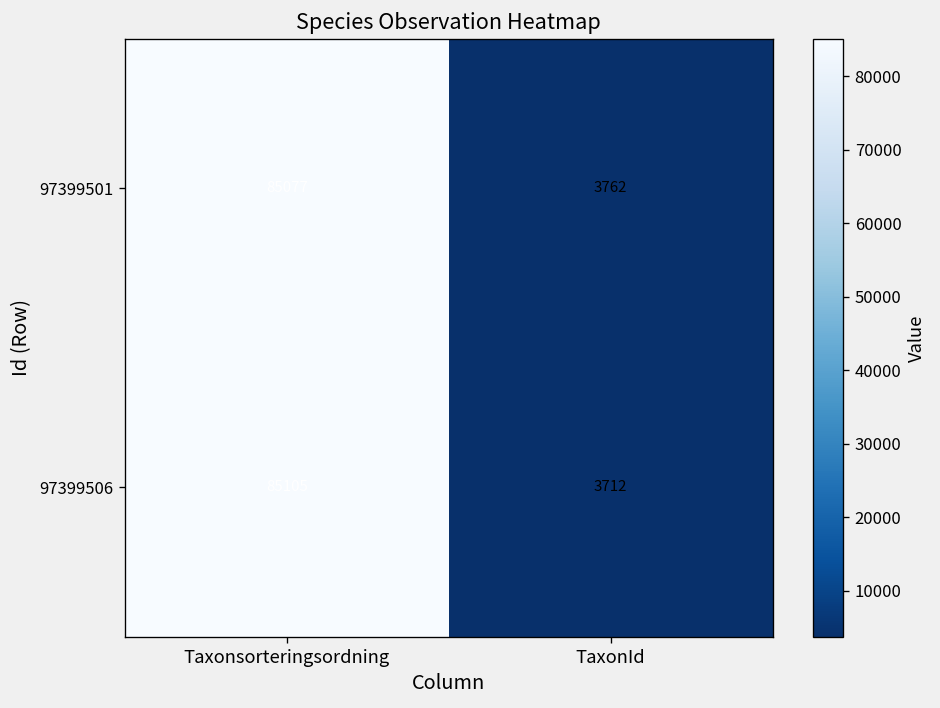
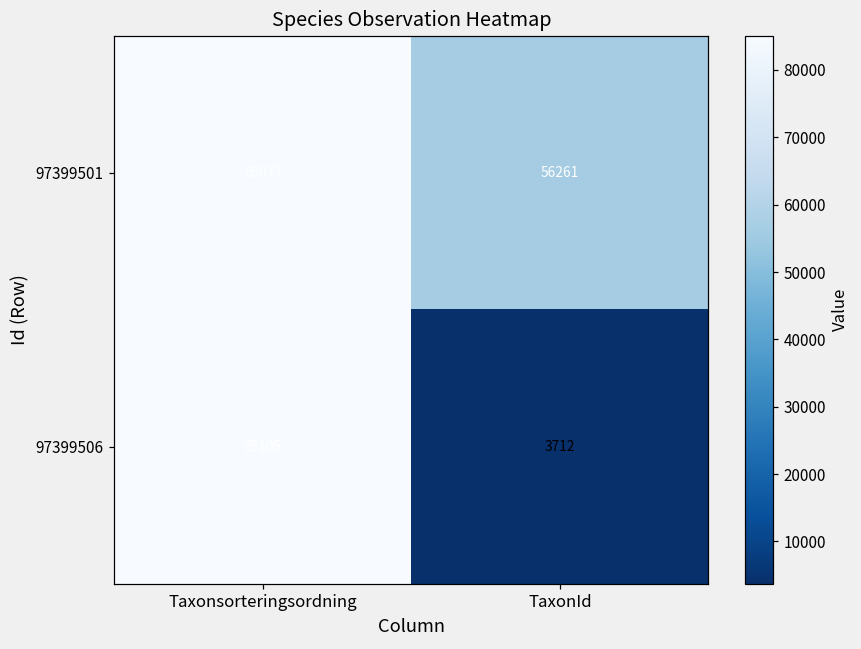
97399501, TaxonId: 3762 -> 56261
